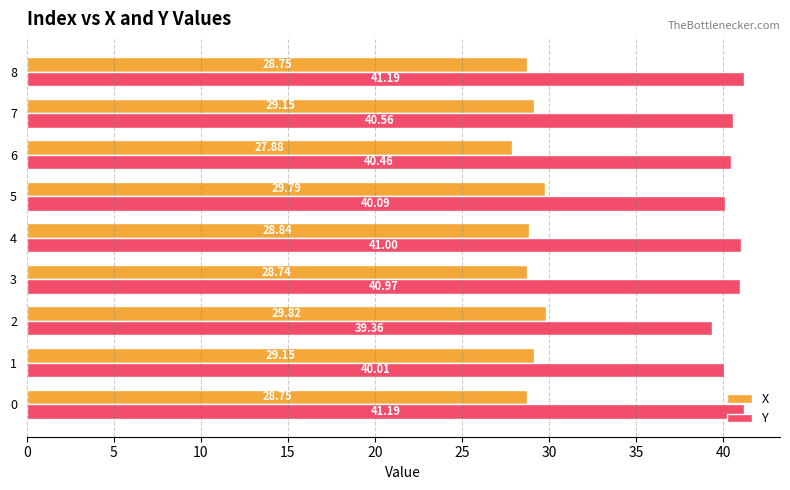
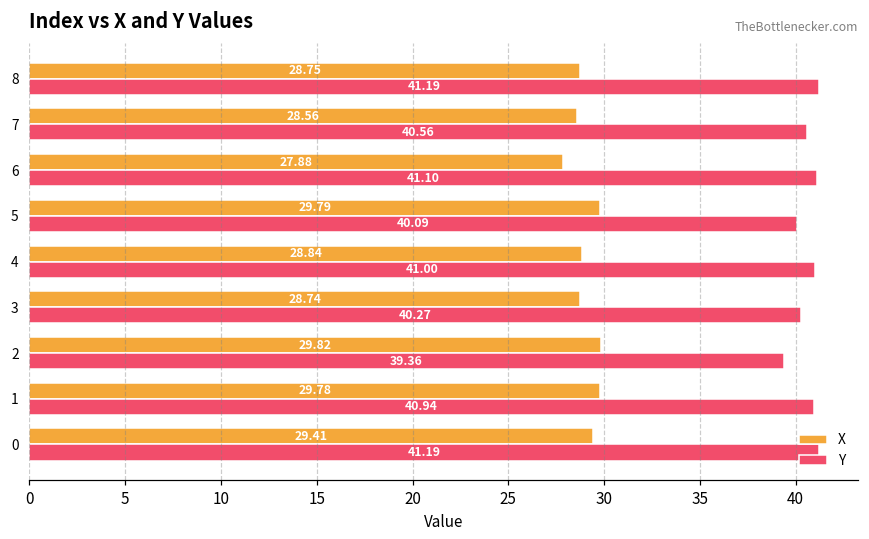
X, 7: 29.15 -> 28.56
Y, 6: 40.46 -> 41.10
Y, 3: 40.97 -> 40.27
X, 1: 29.15 -> 29.78
Y, 1: 40.01 -> 40.94
X, 0: 28.75 -> 29.41
